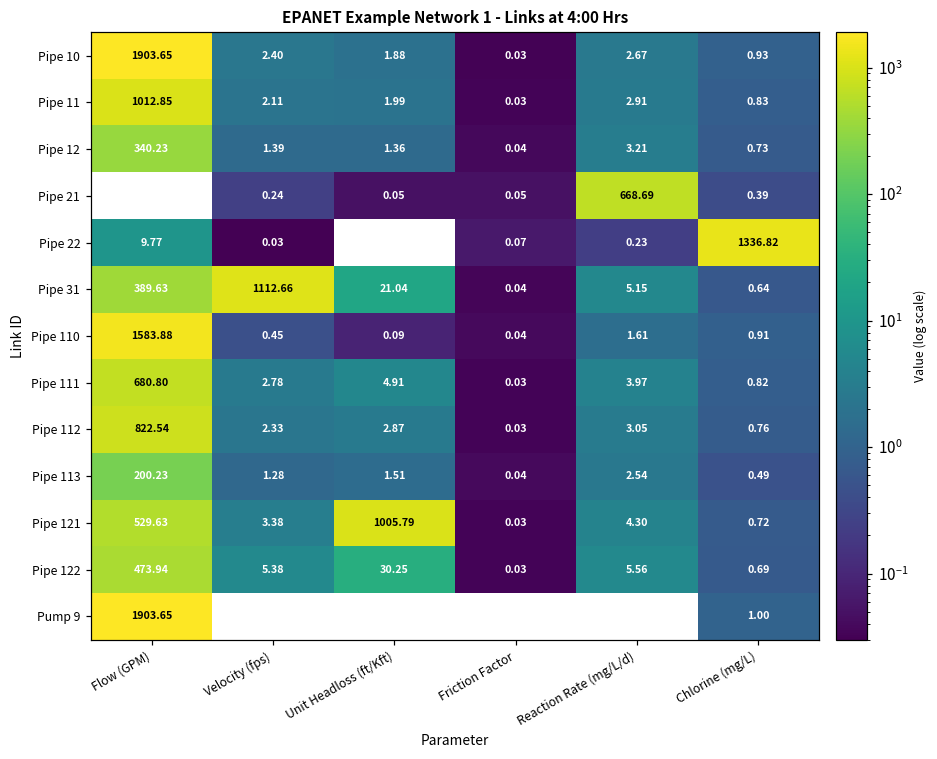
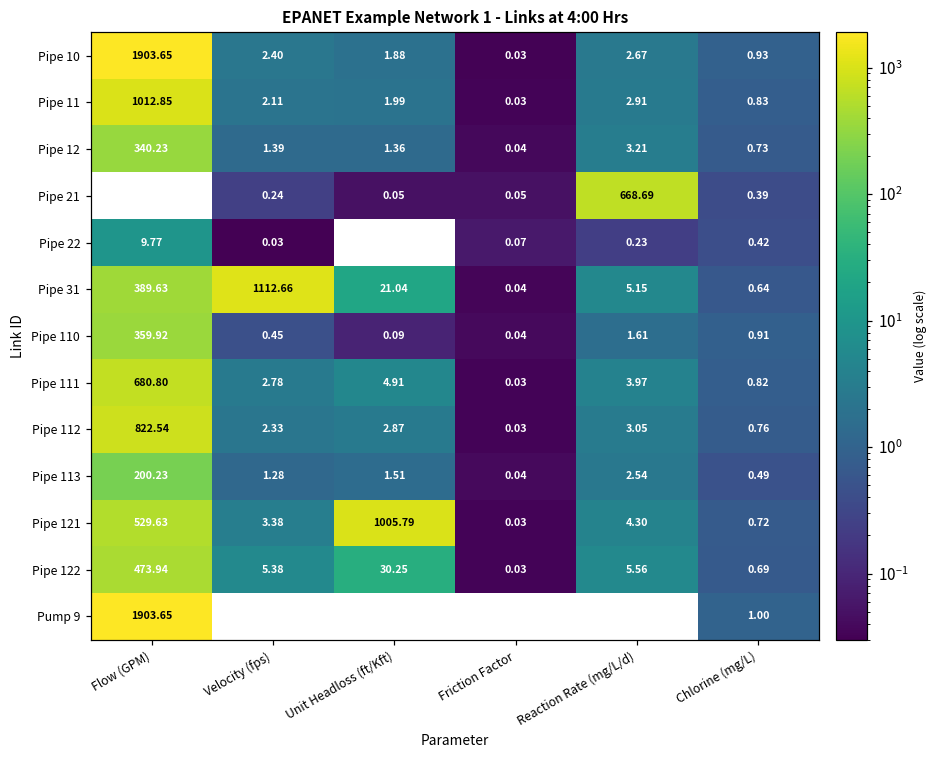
Pipe 22, Chlorine (mg/L): 1336.82 -> 0.42
Pipe 110, Flow (GPM): 1583.88 -> 359.92
